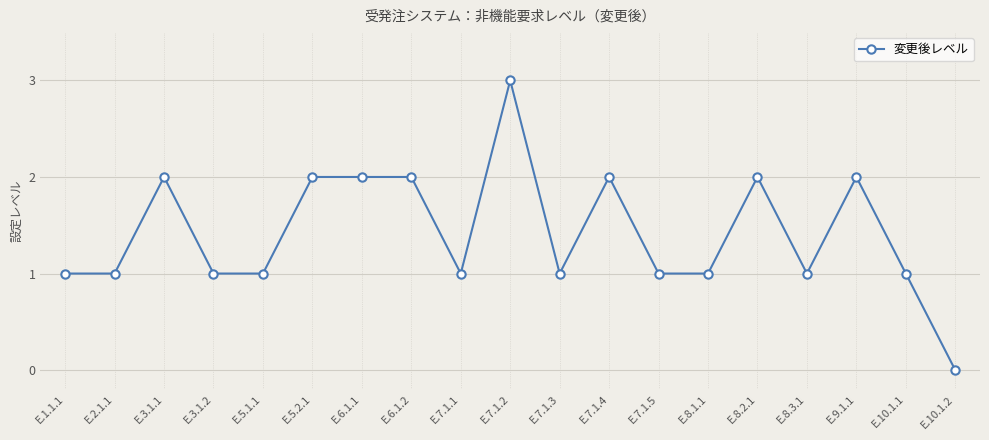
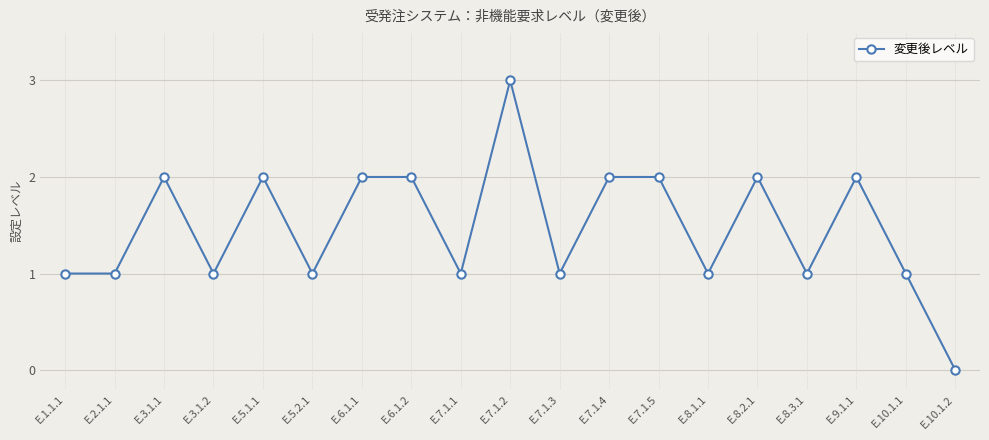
E.5.1.1: 1 -> 2
E.5.2.1: 2 -> 1
E.7.1.5: 1 -> 2
